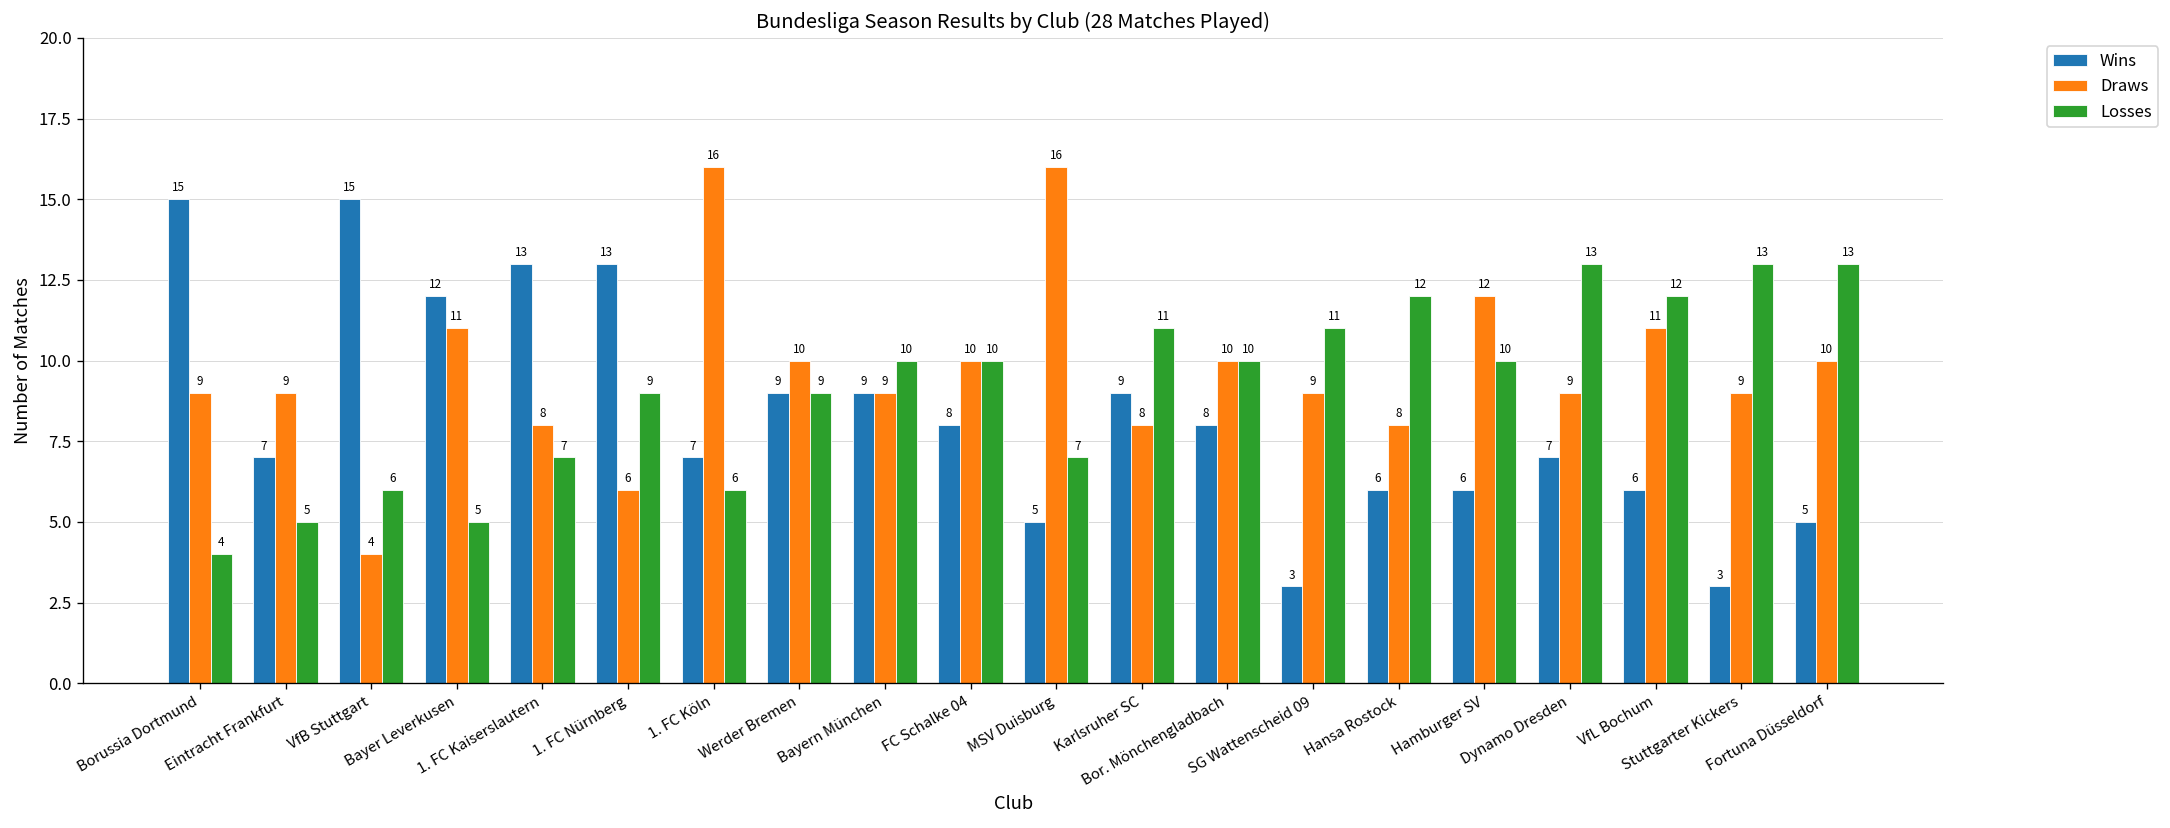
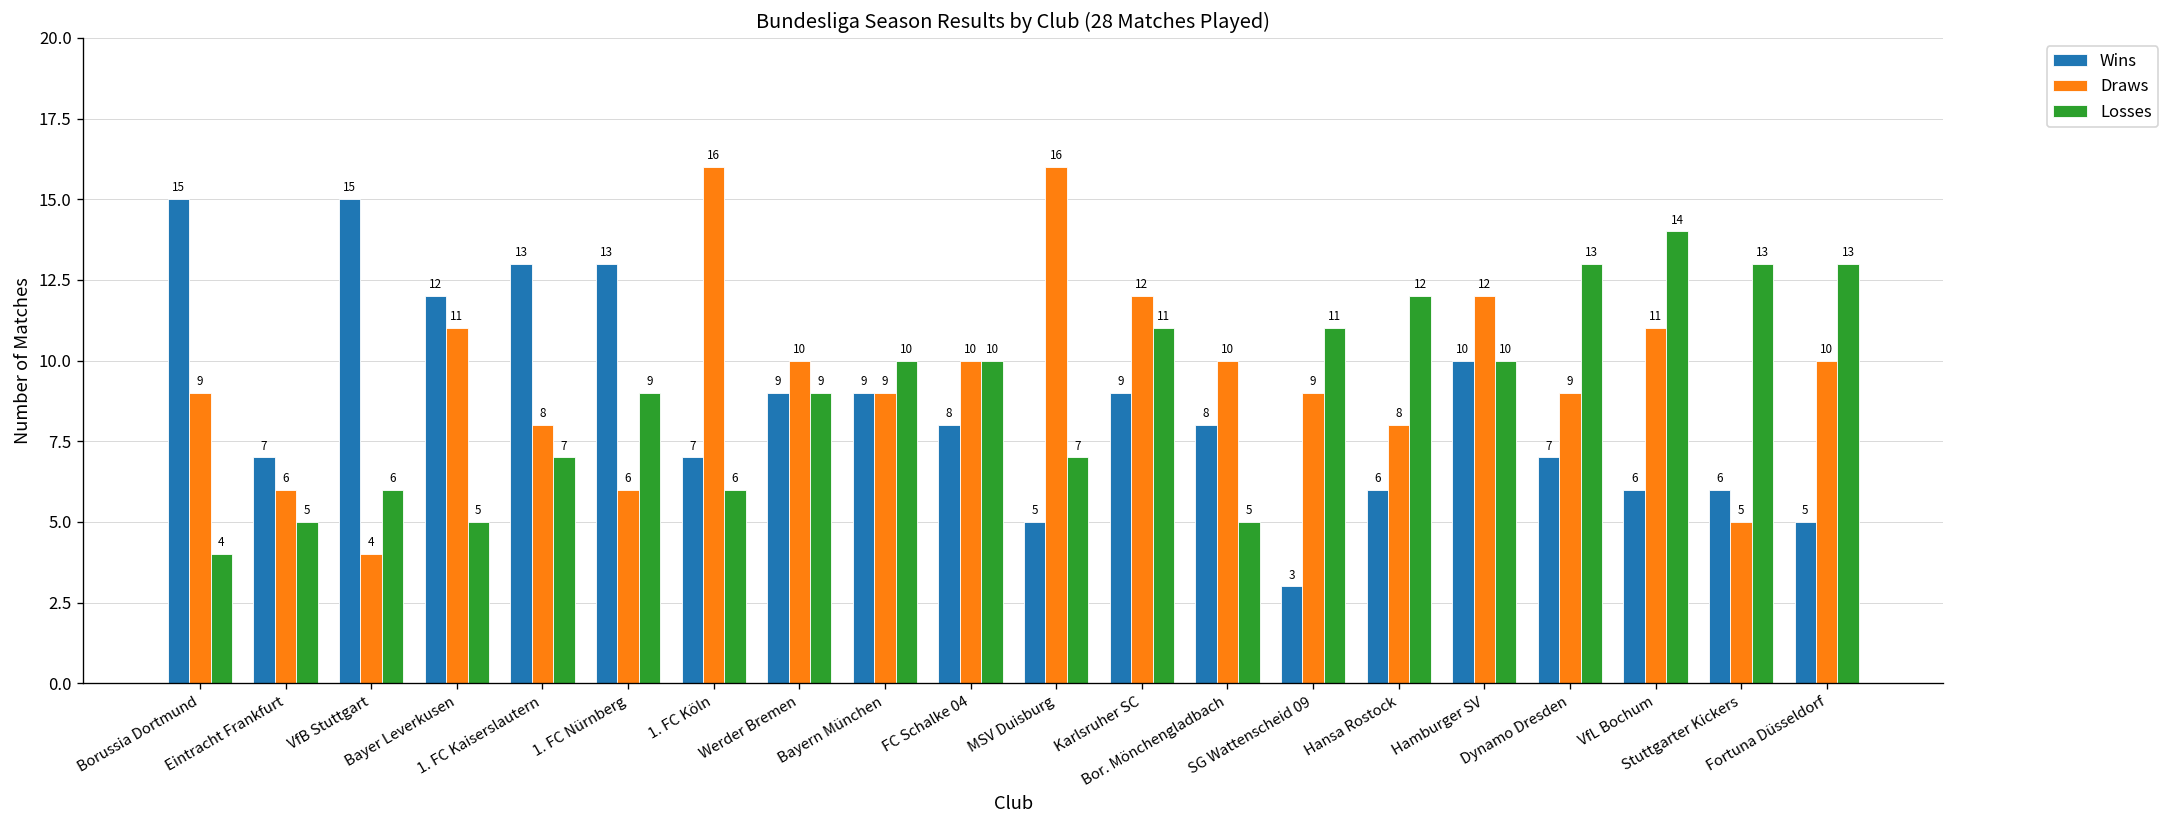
Draws, Eintracht Frankfurt: 9 -> 6
Draws, Karlsruher SC: 8 -> 12
Losses, Bor. Mönchengladbach: 10 -> 5
Wins, Hamburger SV: 6 -> 10
Losses, VfL Bochum: 12 -> 14
Wins, Stuttgarter Kickers: 3 -> 6
Draws, Stuttgarter Kickers: 9 -> 5
